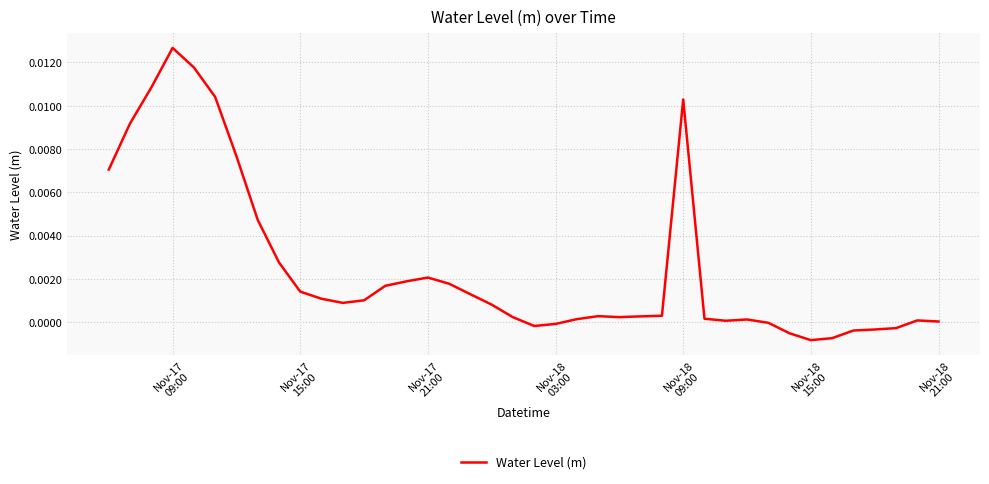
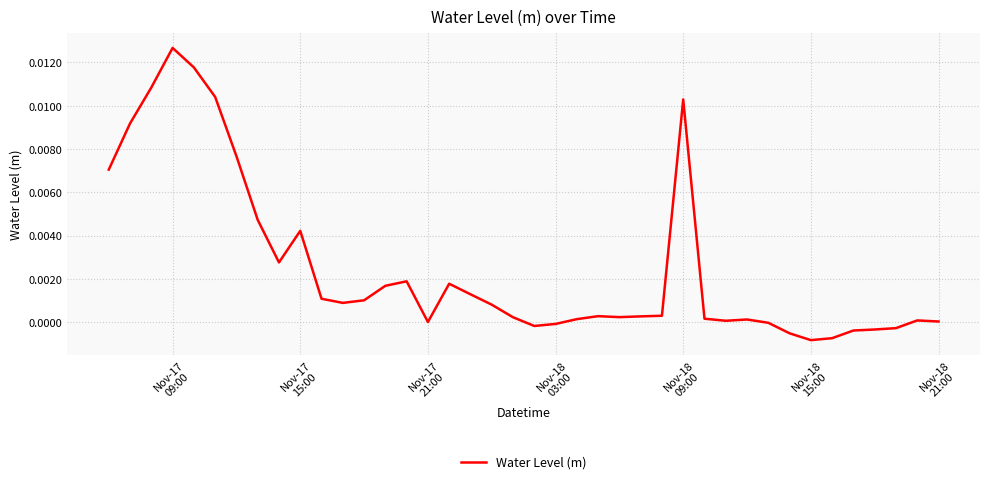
Nov-17 15:00: 0.0014 -> 0.0042
Nov-17 21:00: 0.0021 -> 0.0000
